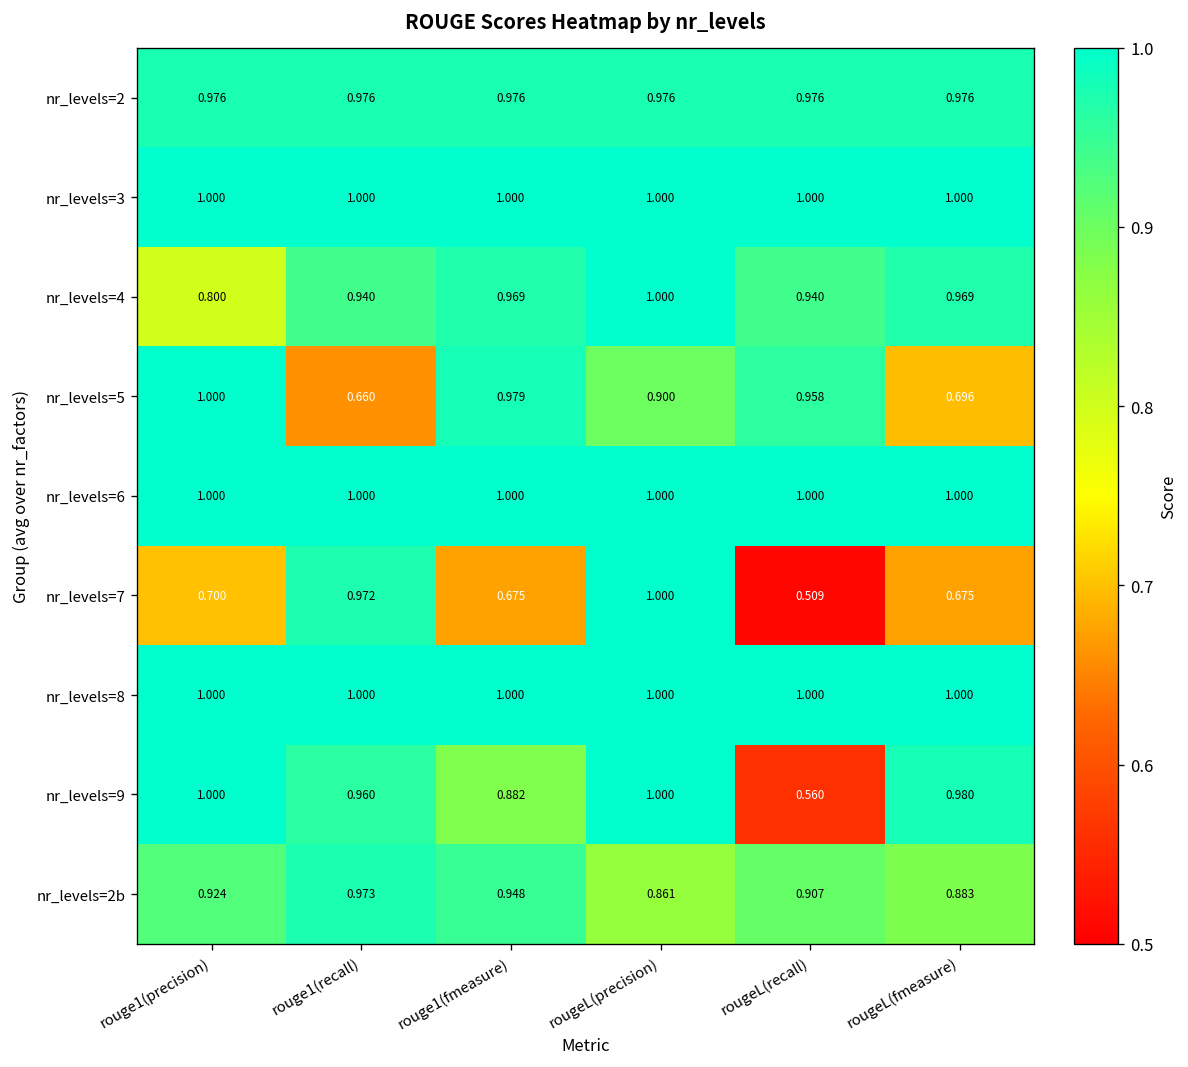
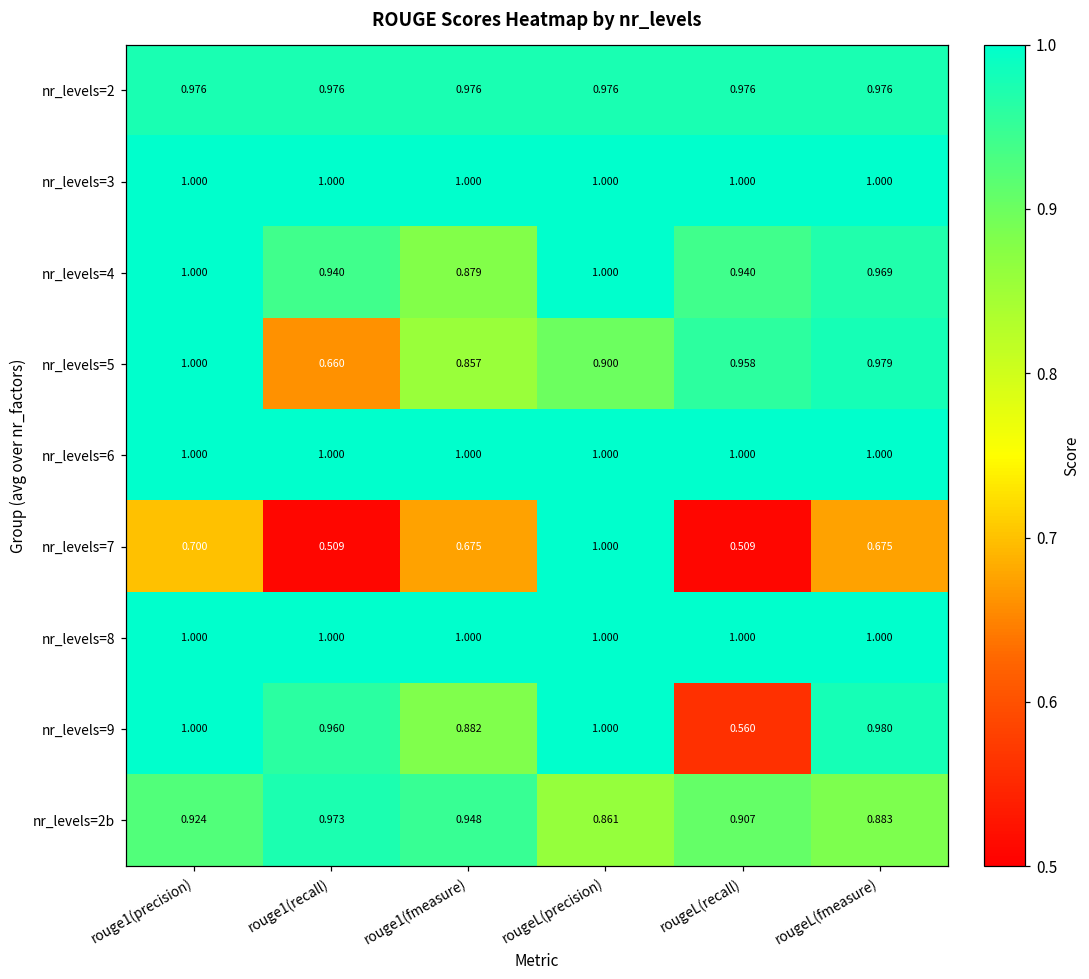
nr_levels=4, rouge1(precision): 0.800 -> 1.000
nr_levels=4, rouge1(fmeasure): 0.969 -> 0.879
nr_levels=5, rouge1(fmeasure): 0.979 -> 0.857
nr_levels=5, rougeL(fmeasure): 0.696 -> 0.979
nr_levels=7, rouge1(recall): 0.972 -> 0.509
